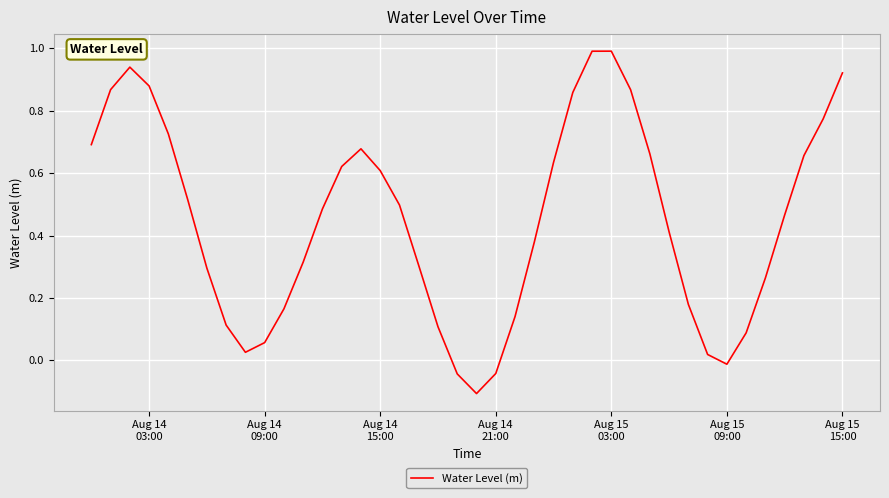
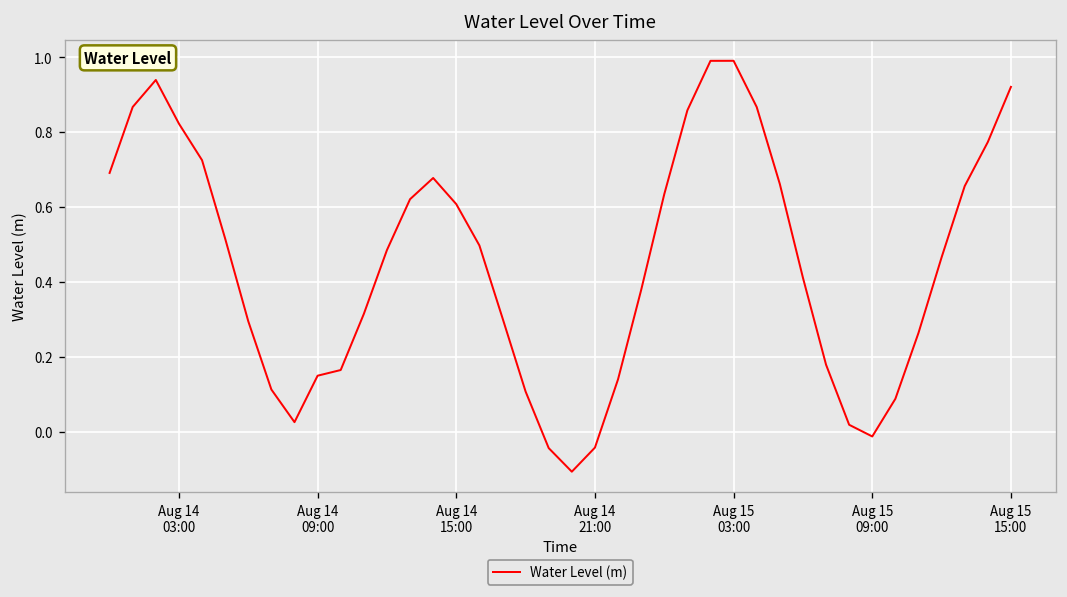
Aug 14 03:00: 0.88 -> 0.82
Aug 14 09:00: 0.06 -> 0.15
